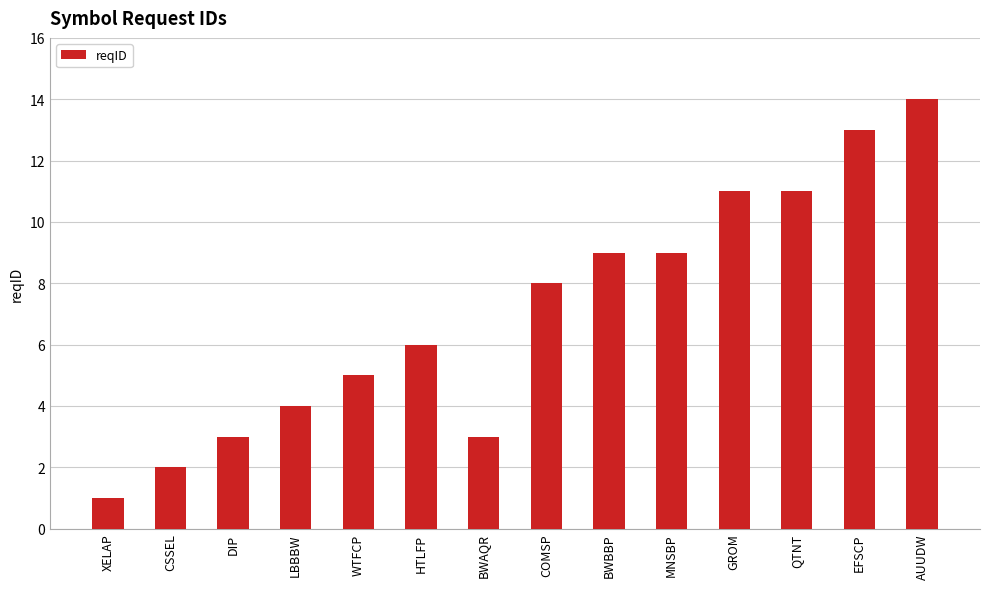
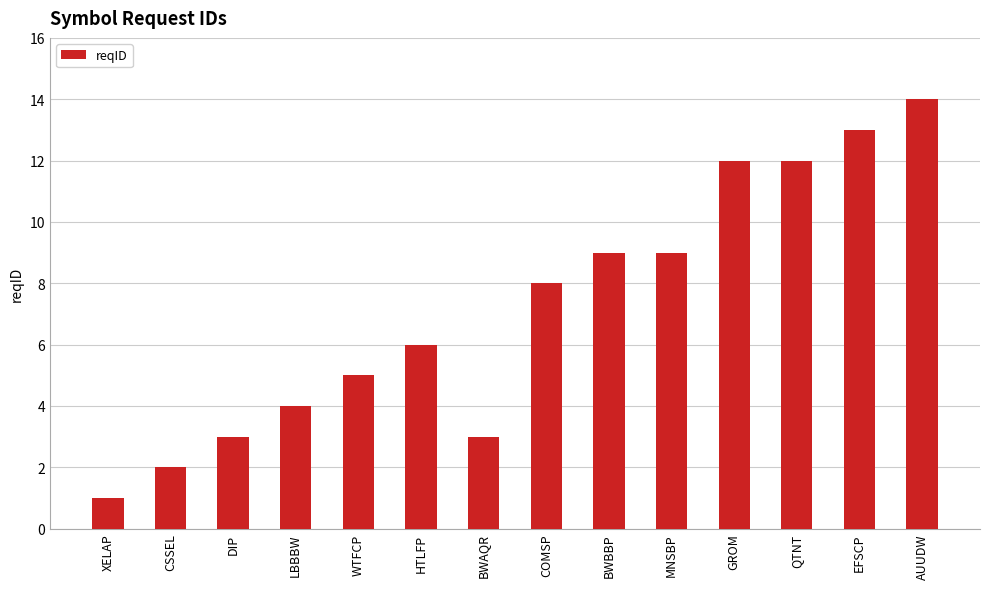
GROM: 11 -> 12
QTNT: 11 -> 12
